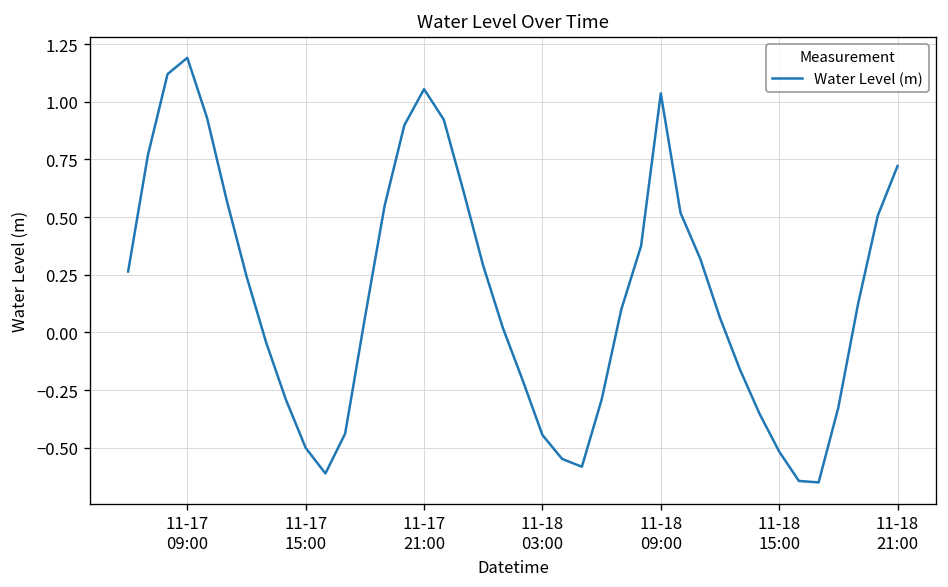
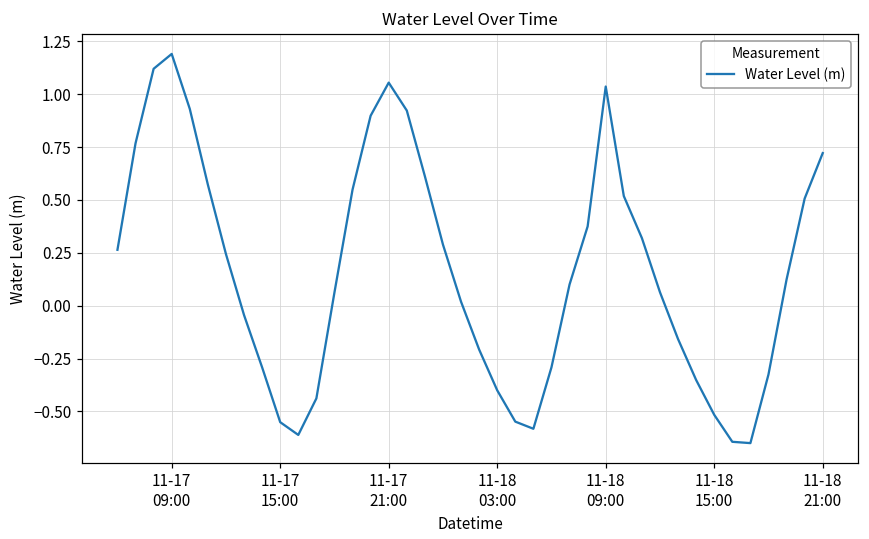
11-17 15:00: -0.50 -> -0.55
11-18 03:00: -0.44 -> -0.40
